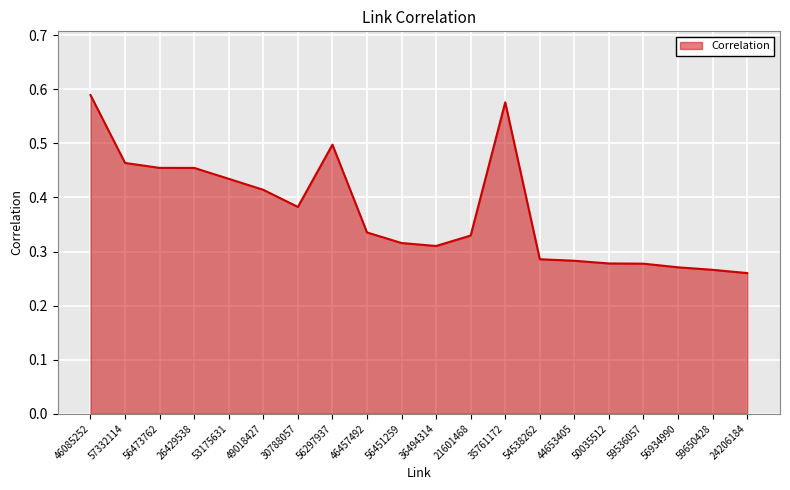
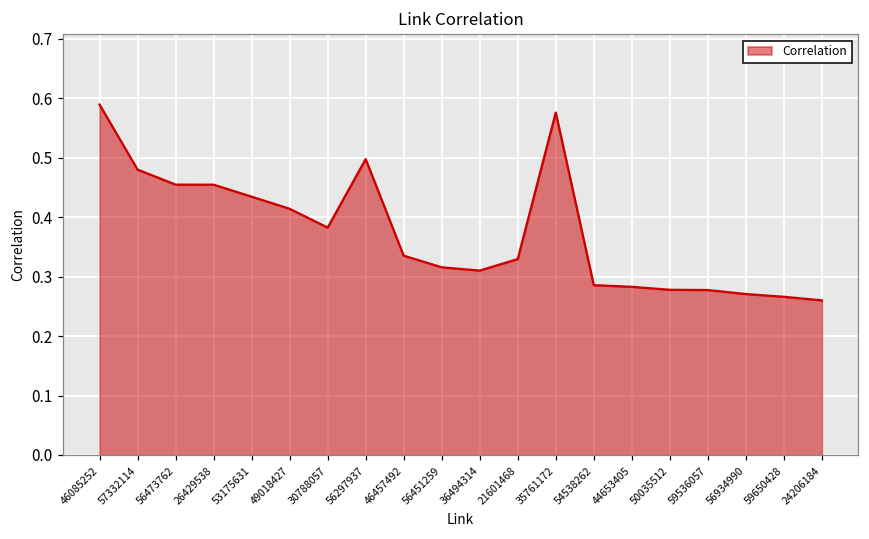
57332114: 0.46 -> 0.48
